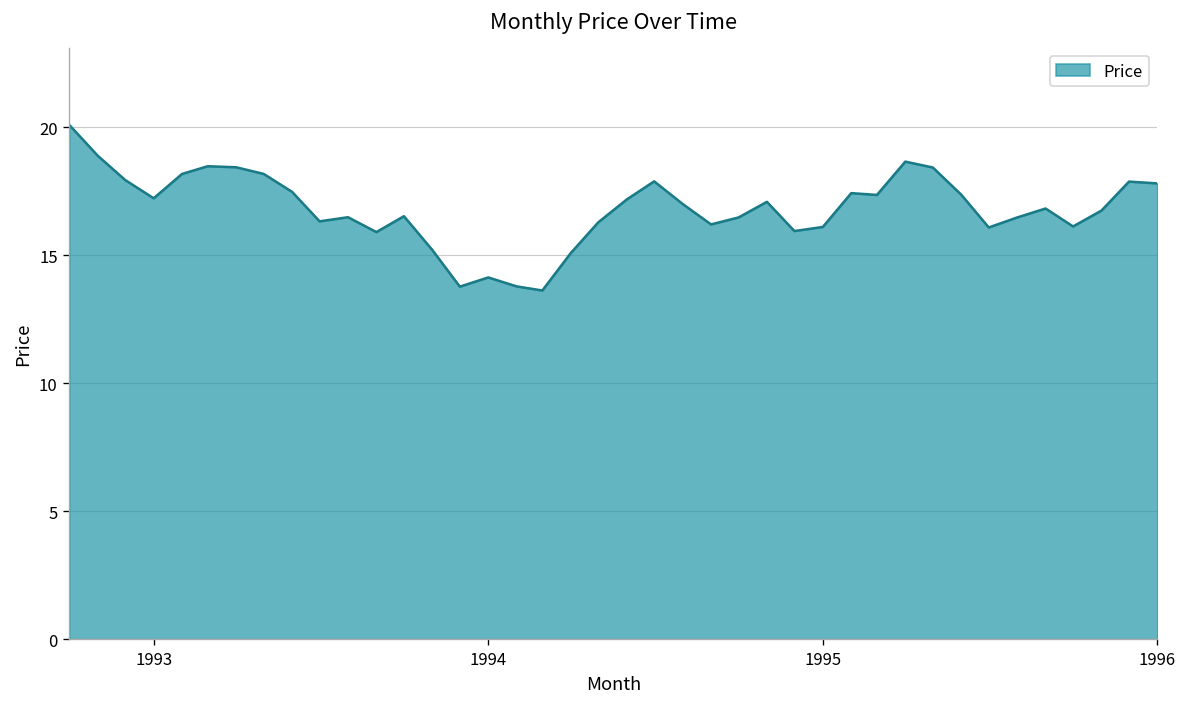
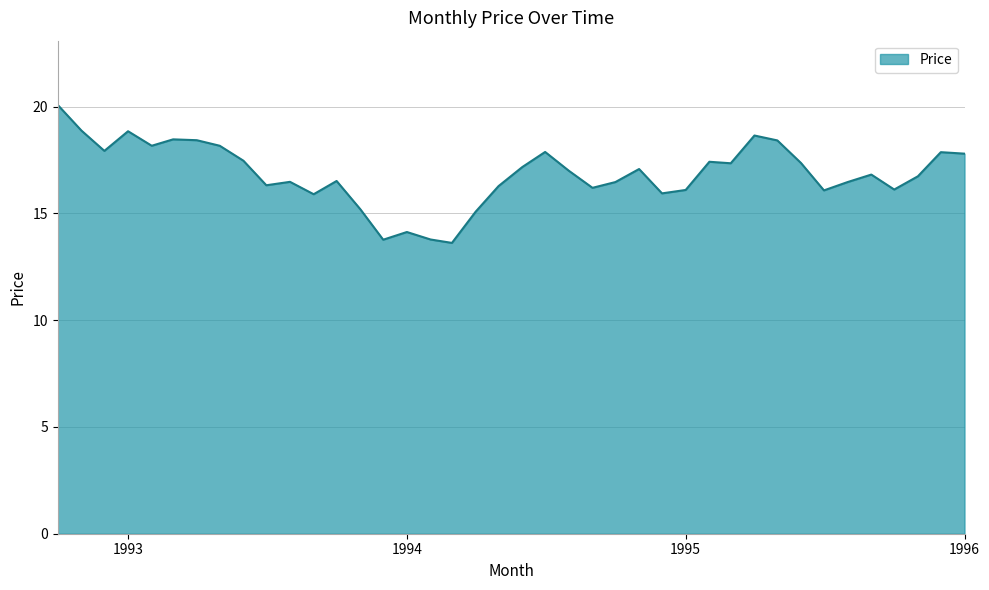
1993: 17.2 -> 18.9
